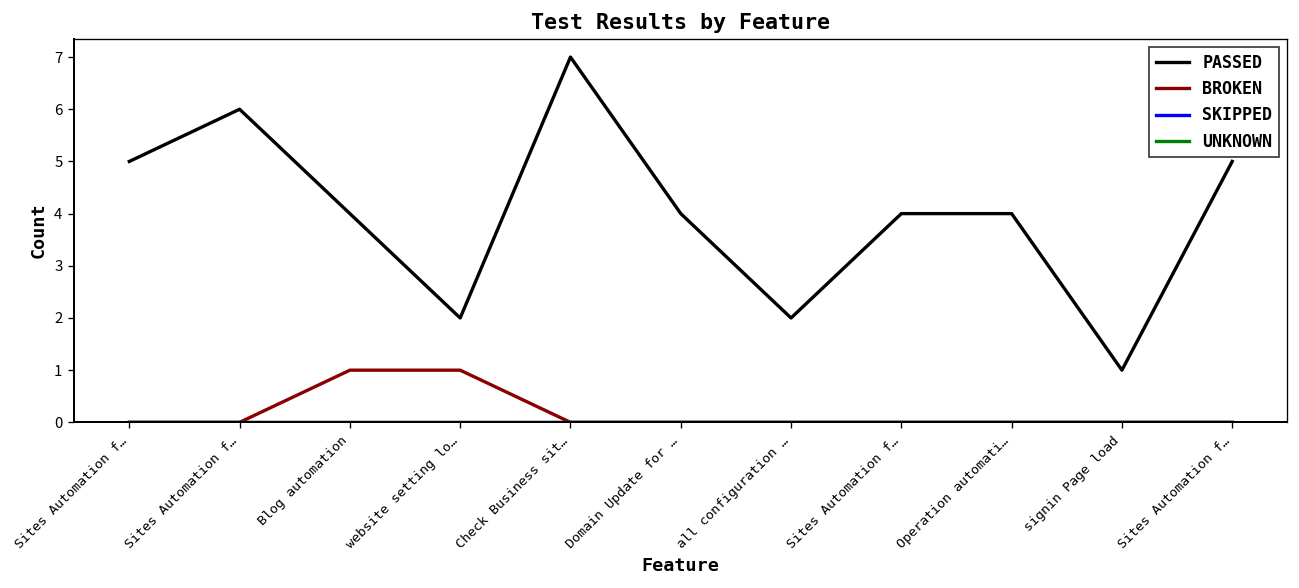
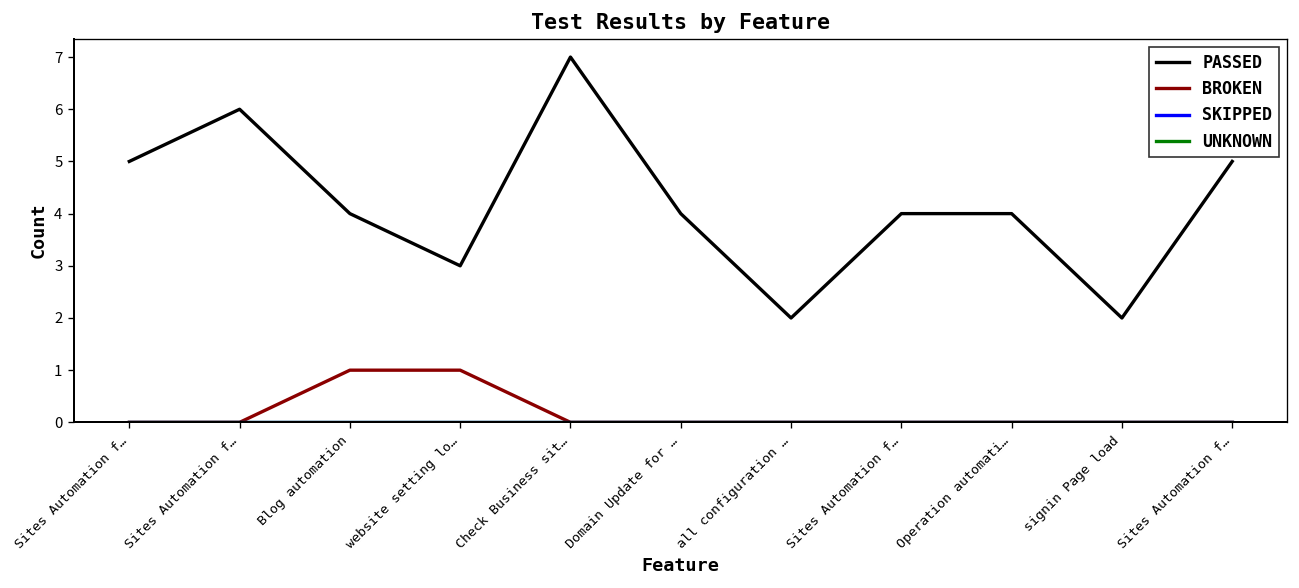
PASSED, website setting lo…: 2 -> 3
PASSED, signin Page load: 1 -> 2
